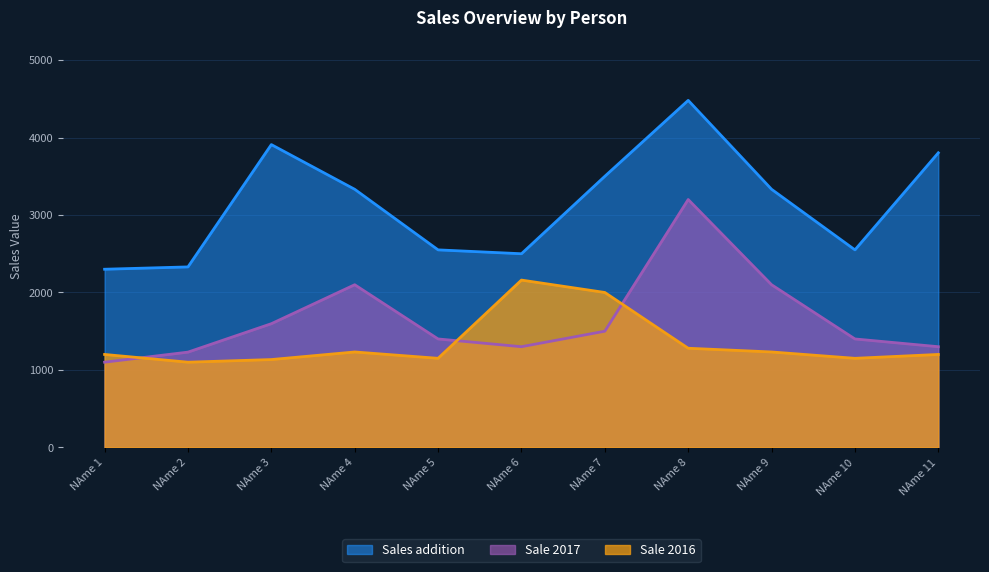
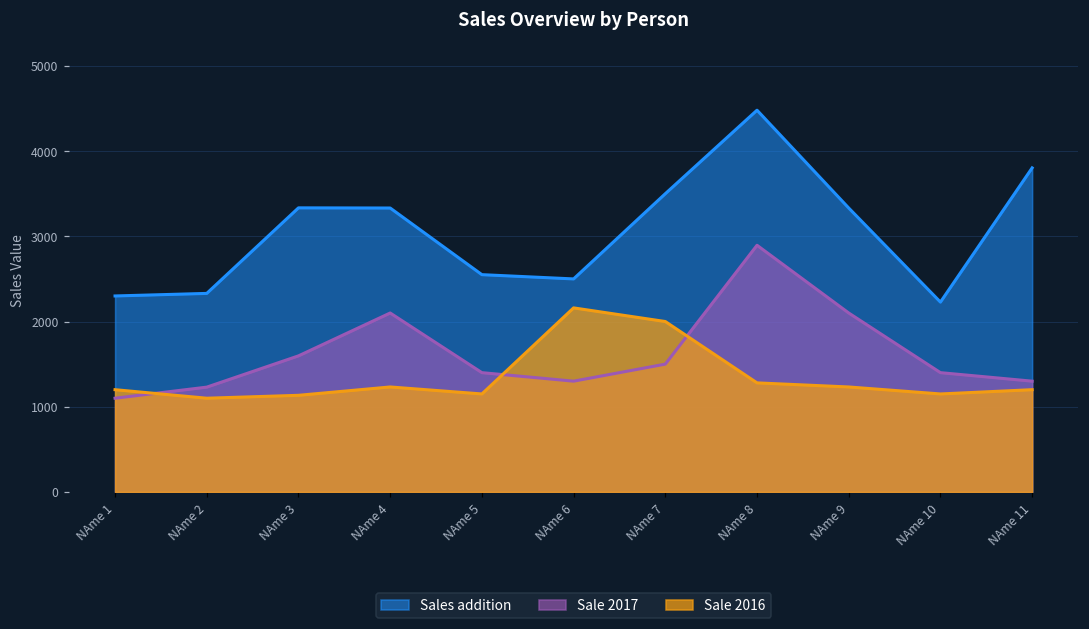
Sales addition, NAme 3: 3900 -> 3300
Sale 2017, NAme 8: 3200 -> 2900
Sales addition, NAme 10: 2600 -> 2200
